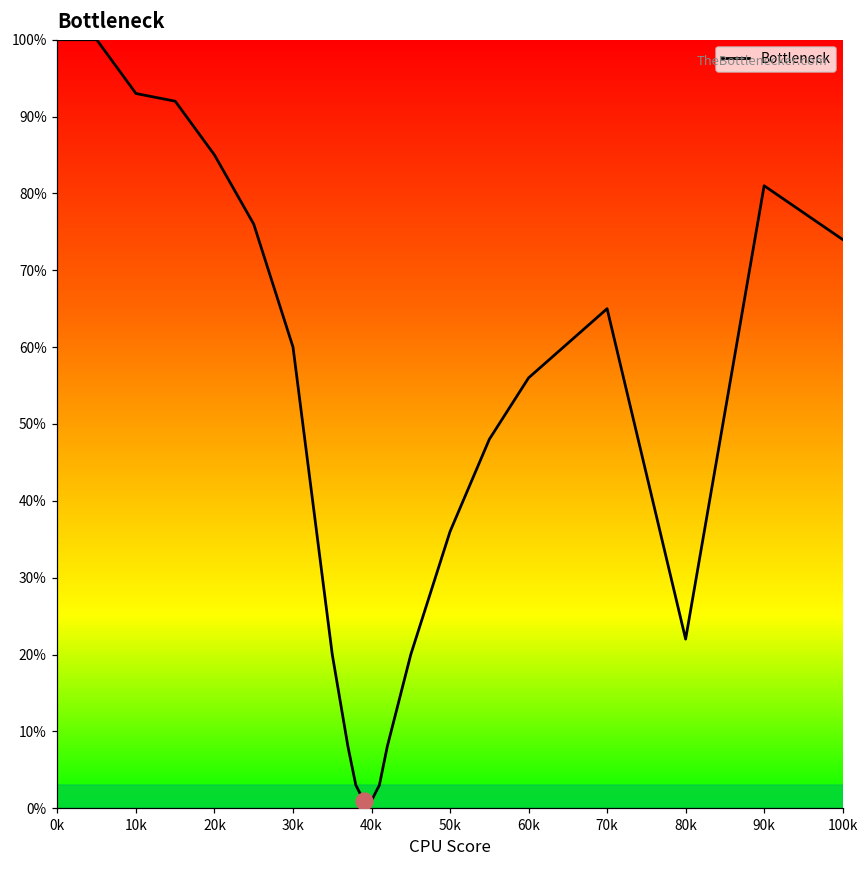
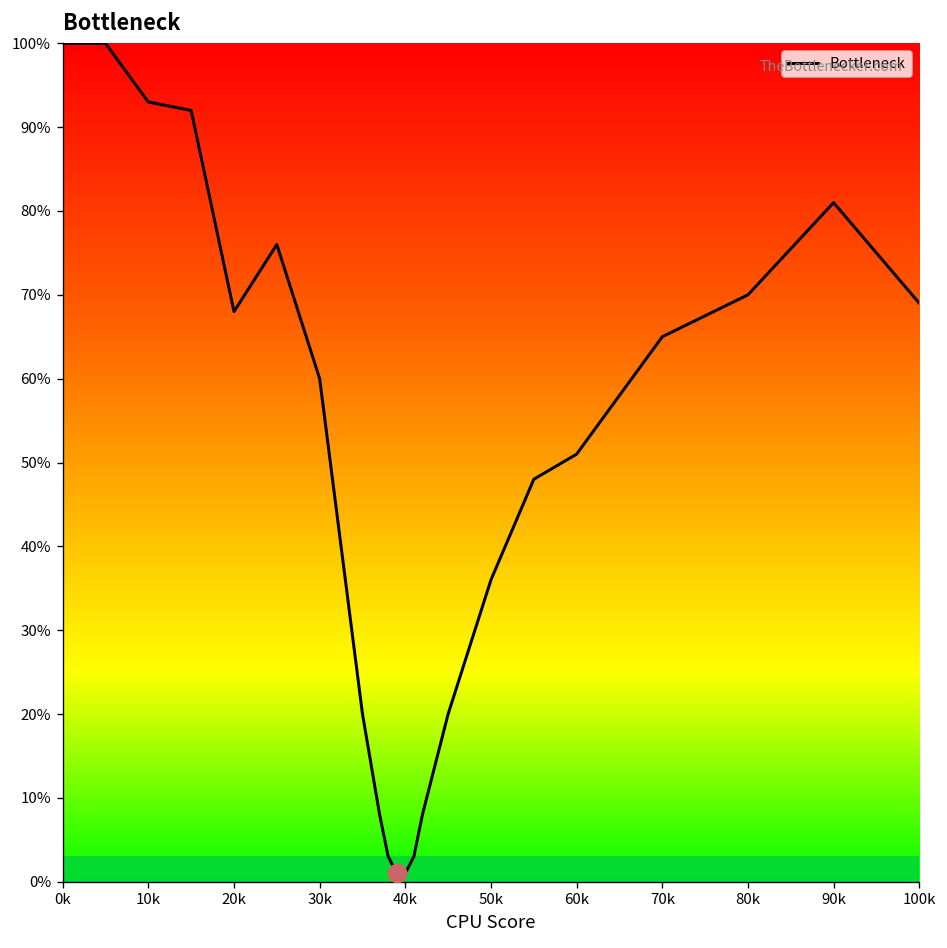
Bottleneck, 20k: 85% -> 68%
Bottleneck, 60k: 56% -> 51%
Bottleneck, 80k: 22% -> 70%
Bottleneck, 100k: 74% -> 69%
